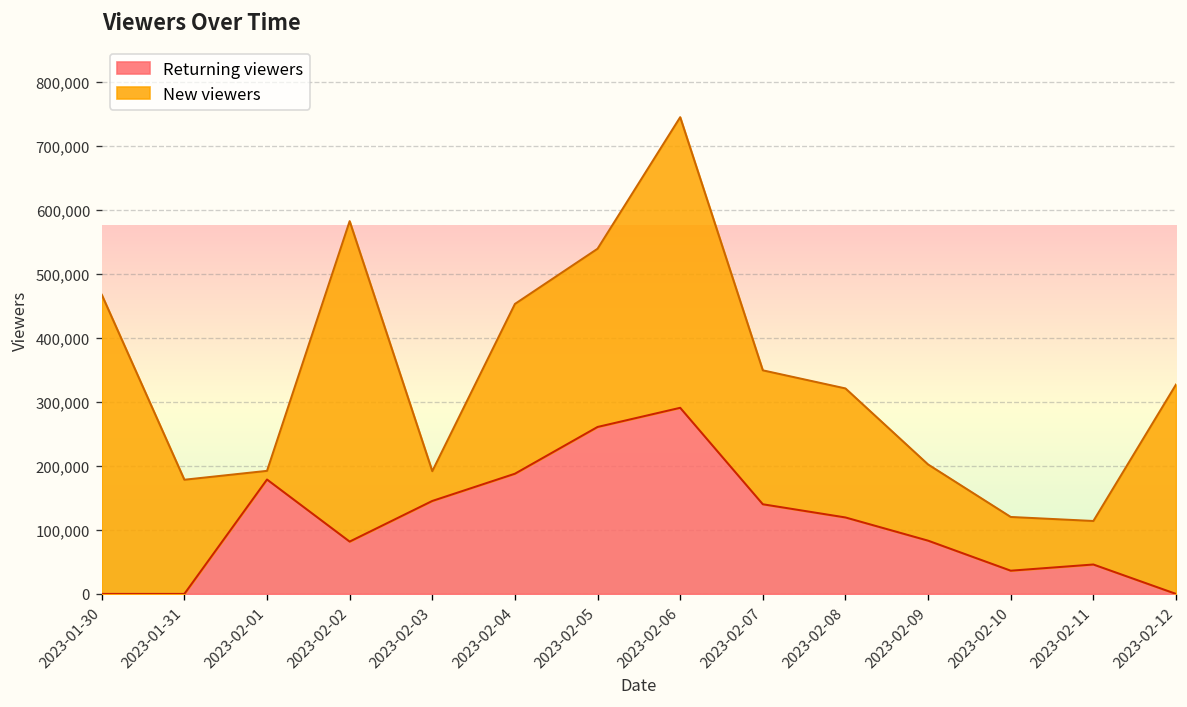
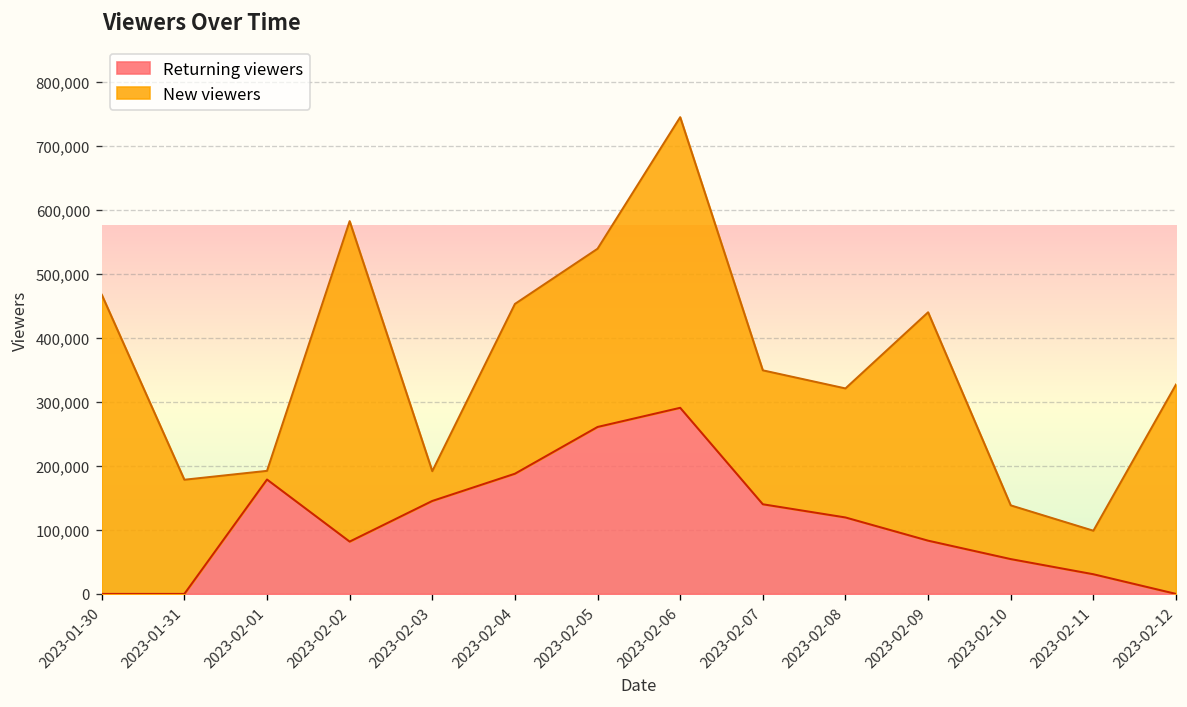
New viewers, 2023-02-09: 120,000 -> 360,000
Returning viewers, 2023-02-10: 40,000 -> 50,000
Returning viewers, 2023-02-11: 50,000 -> 30,000
